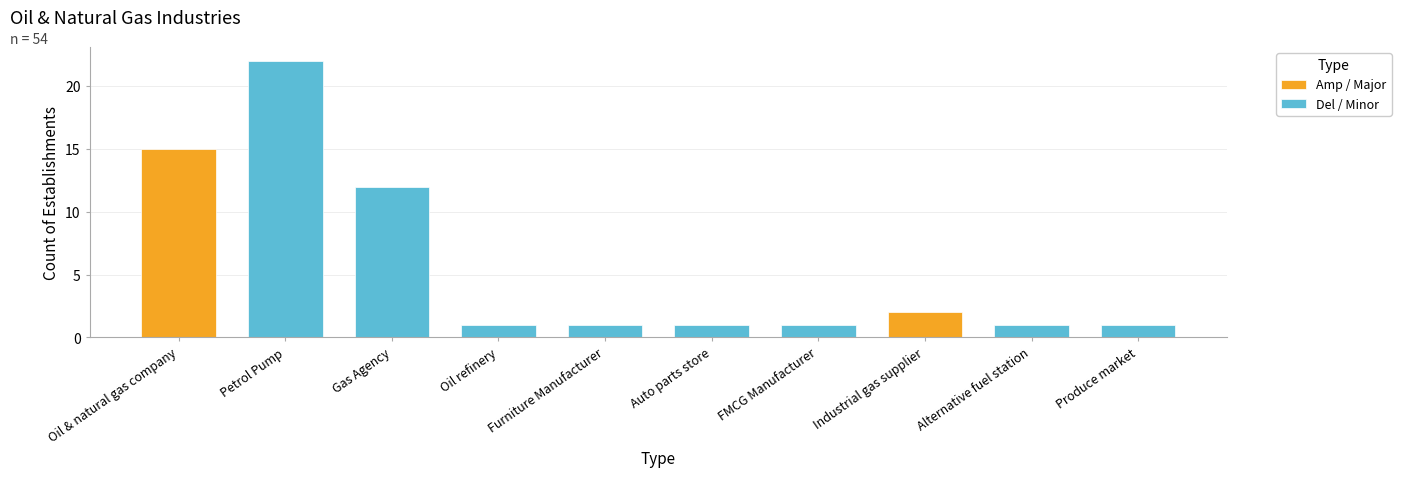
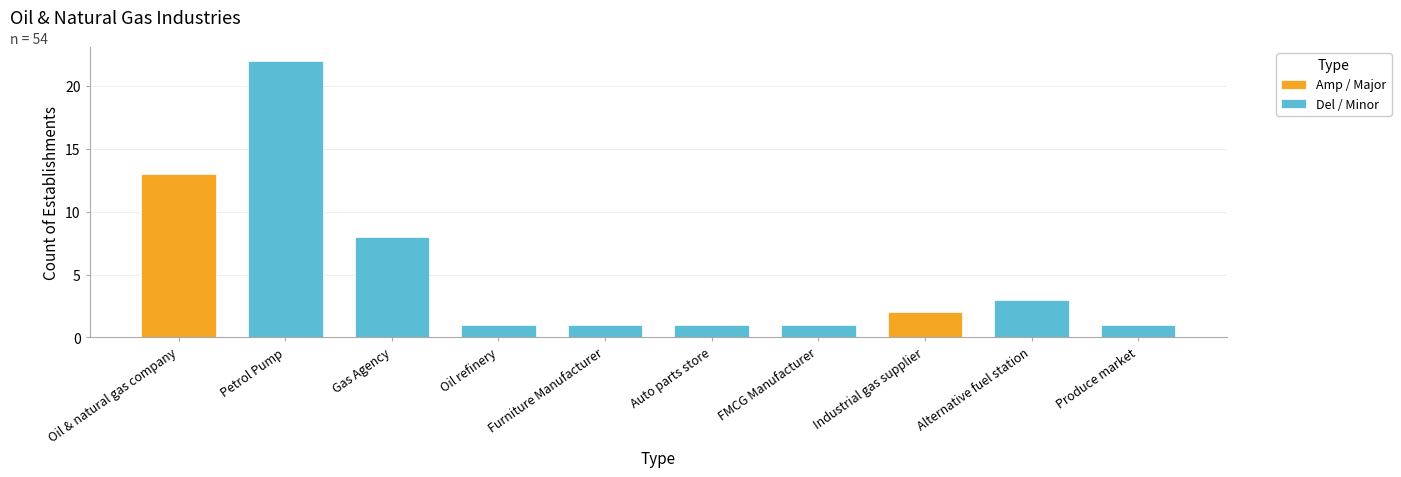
Oil & natural gas company: 15 -> 13
Gas Agency: 12 -> 8
Alternative fuel station: 1 -> 3
